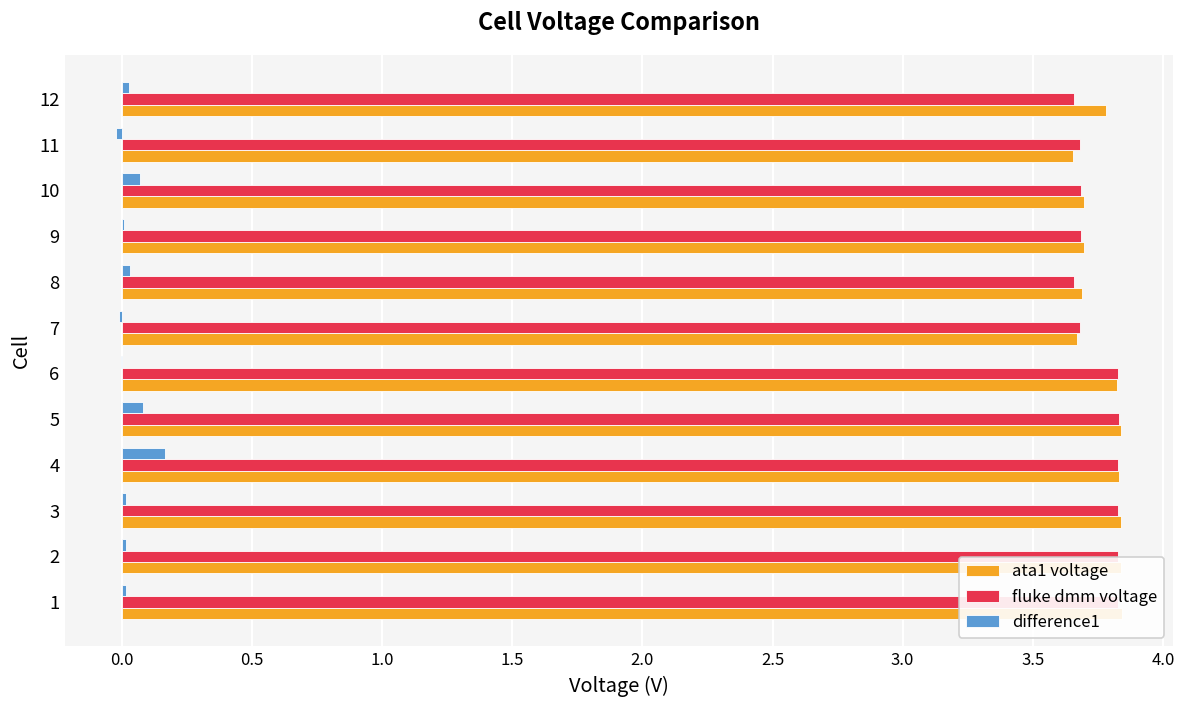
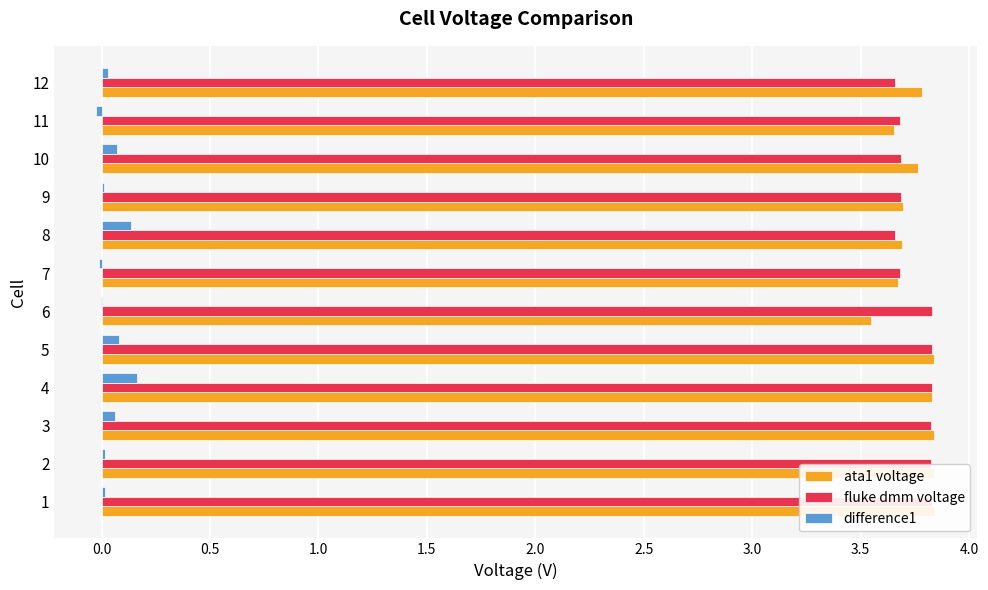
ata1 voltage, 10: 3.70 -> 3.77
difference1, 8: 0.03 -> 0.13
ata1 voltage, 6: 3.82 -> 3.55
difference1, 3: 0.01 -> 0.06
